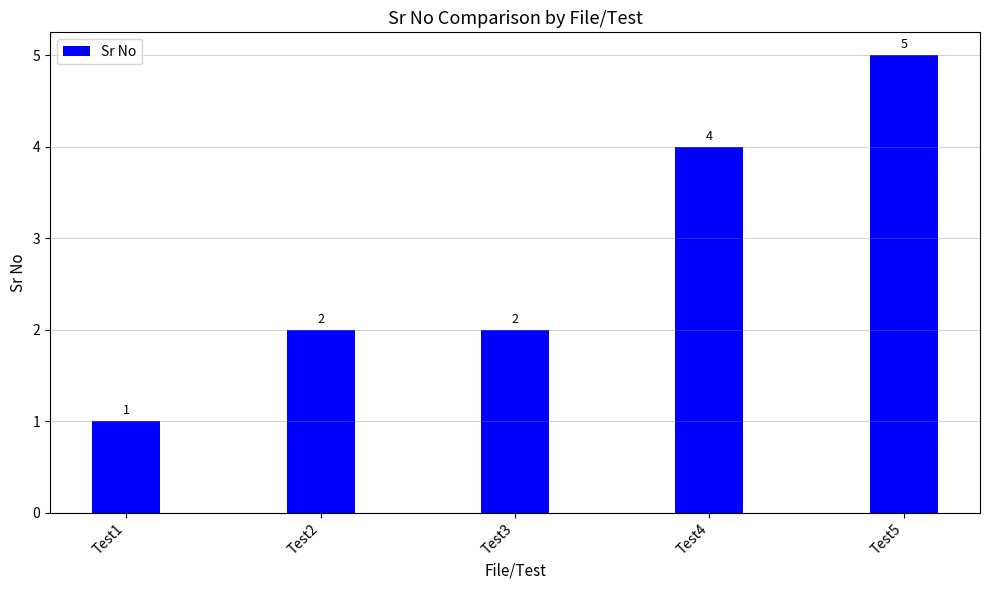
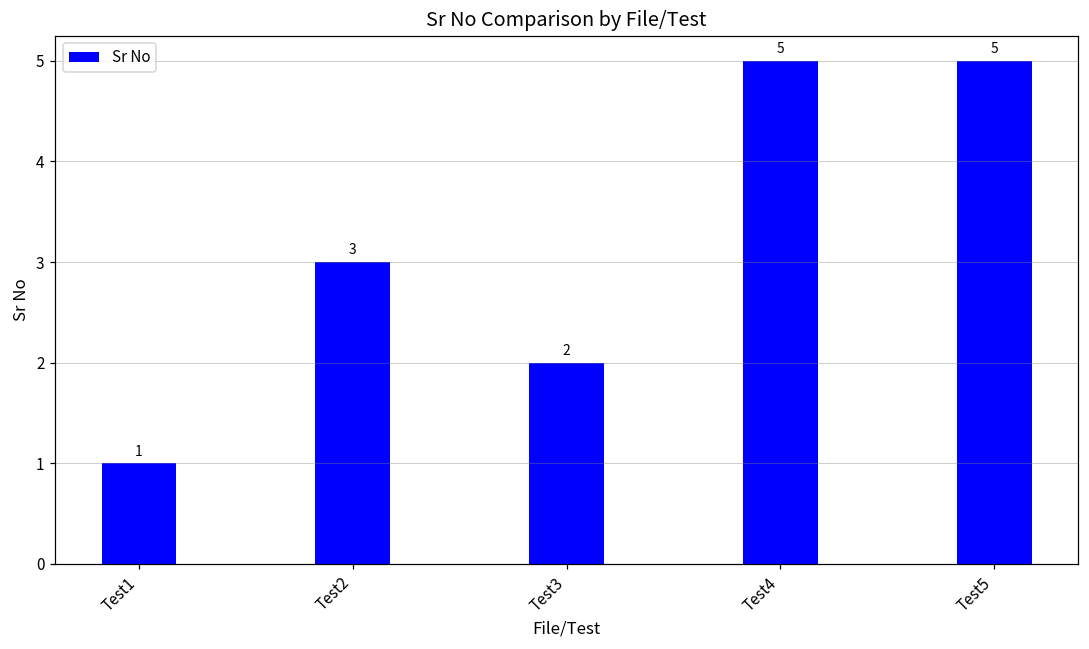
Test2: 2 -> 3
Test4: 4 -> 5
